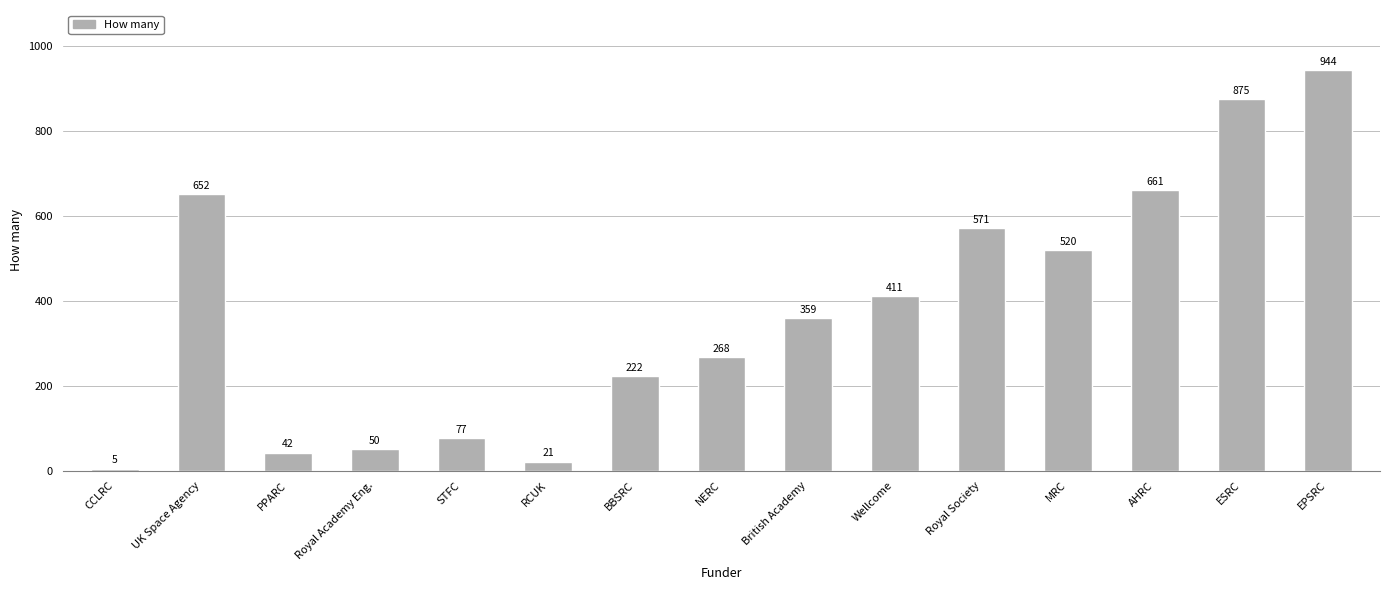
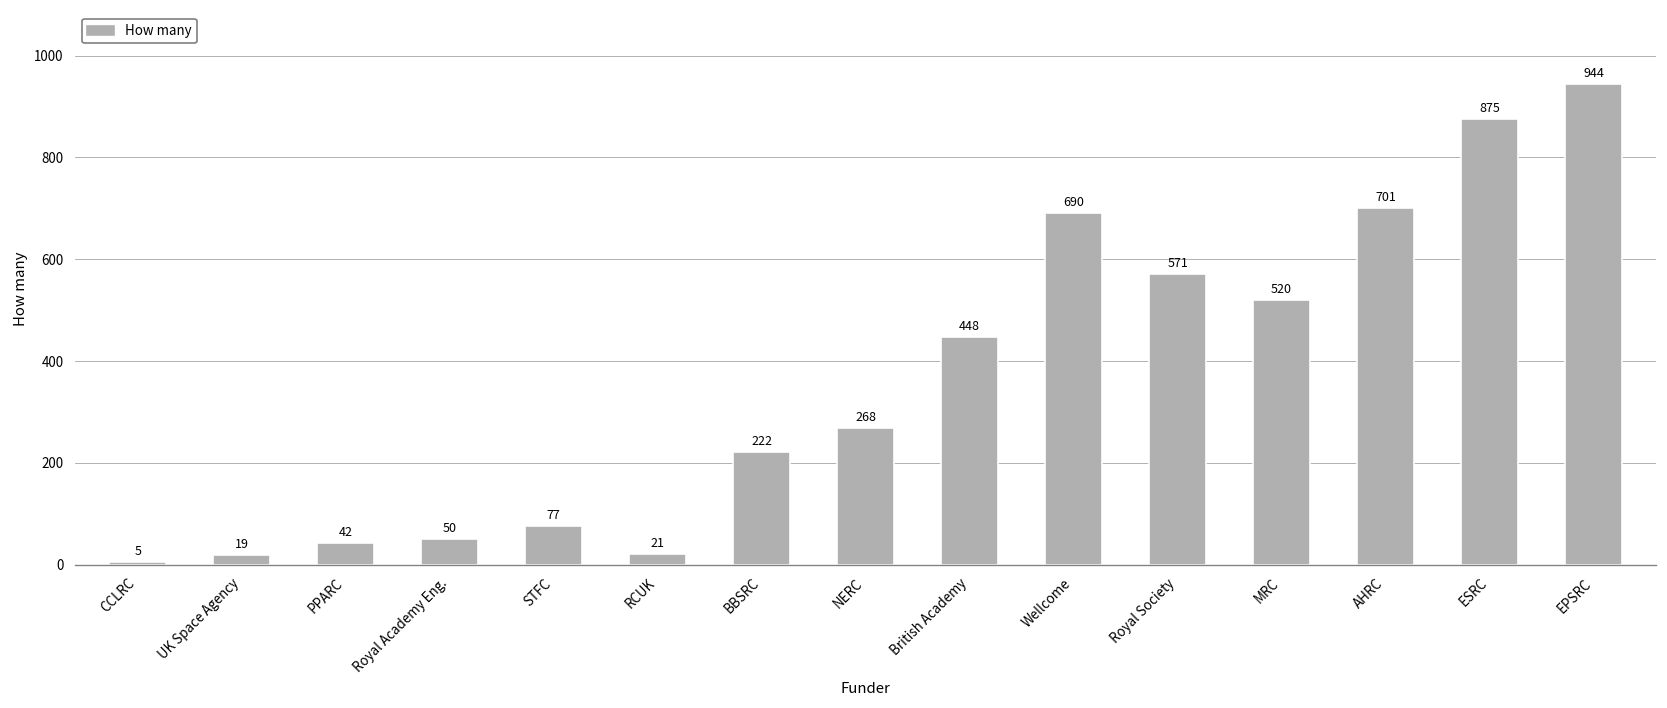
UK Space Agency: 652 -> 19
British Academy: 359 -> 448
Wellcome: 411 -> 690
AHRC: 661 -> 701
